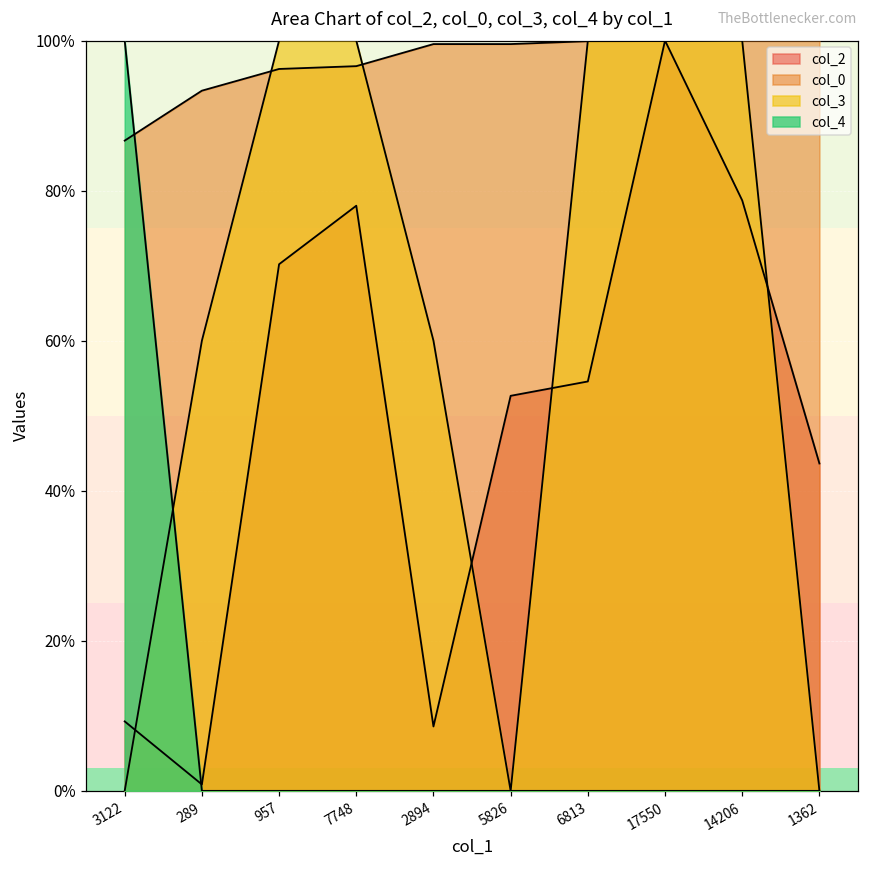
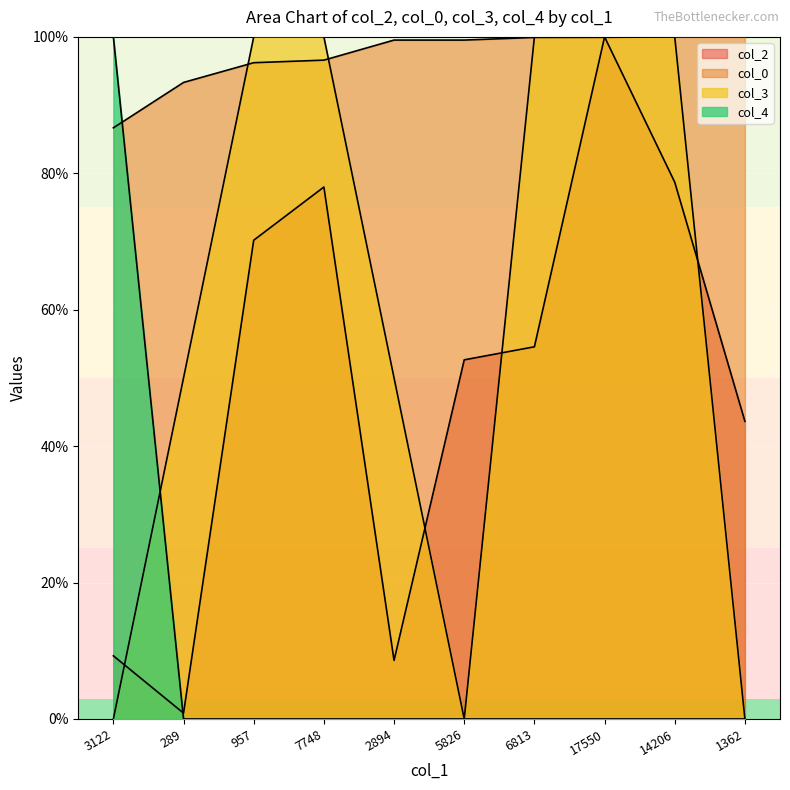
col_3, 289: 60% -> 50%
col_3, 2894: 60% -> 50%
